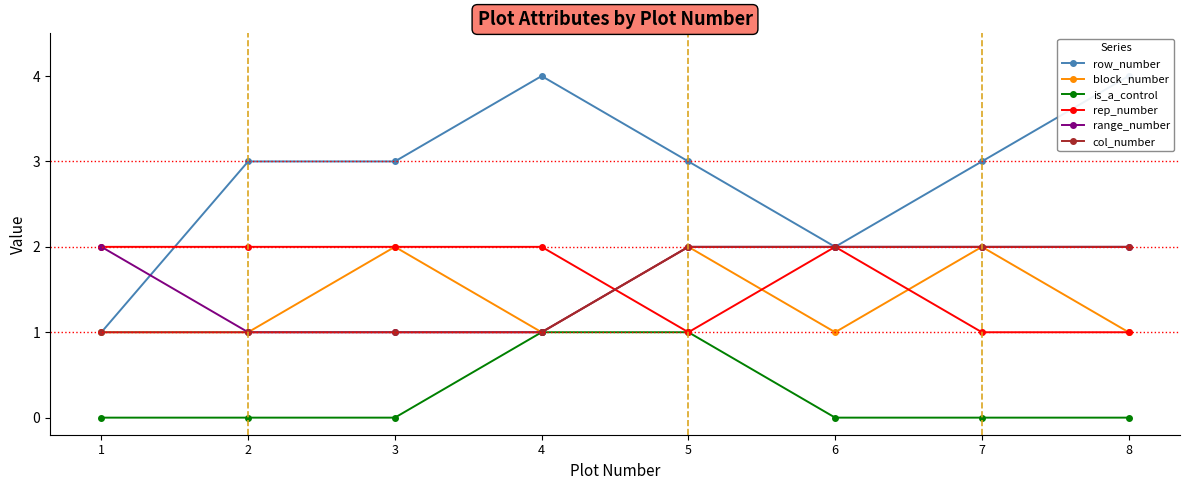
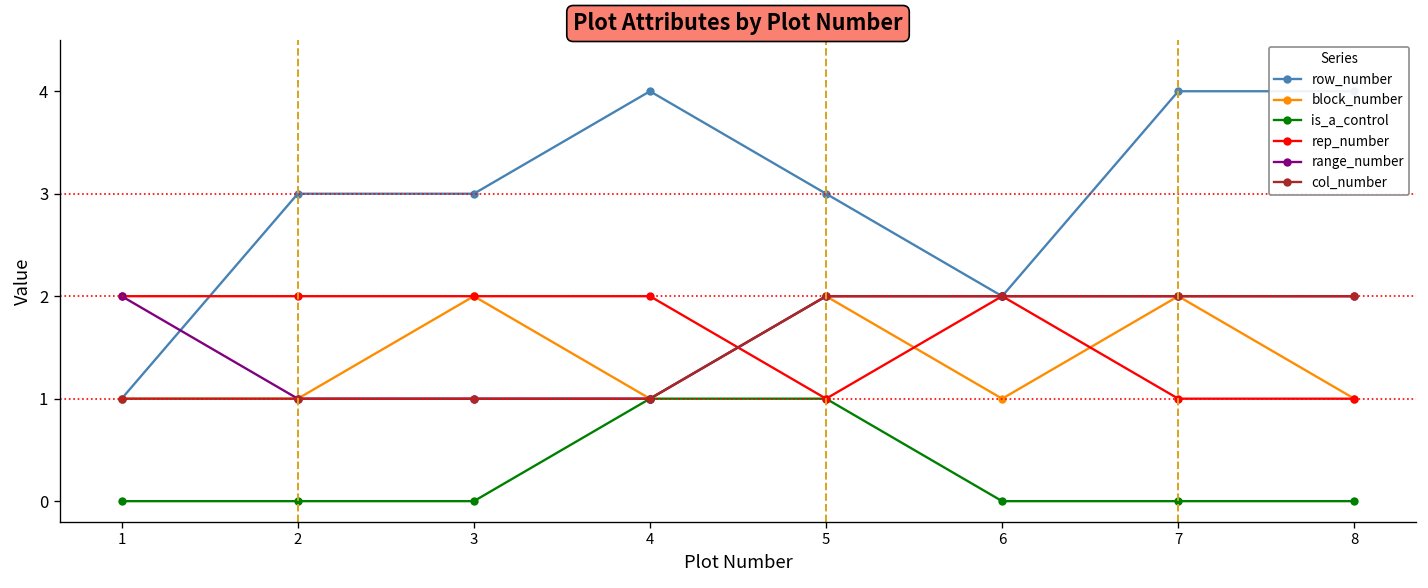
row_number, 7: 3 -> 4
